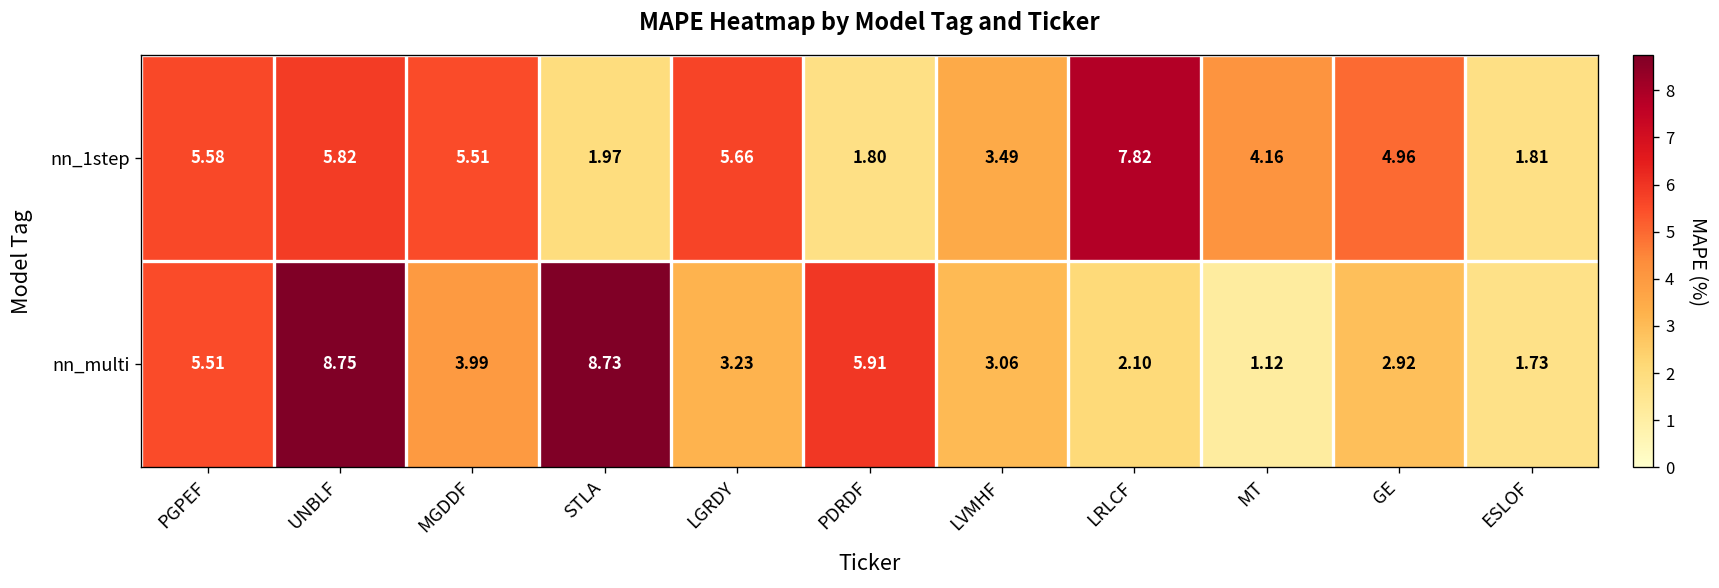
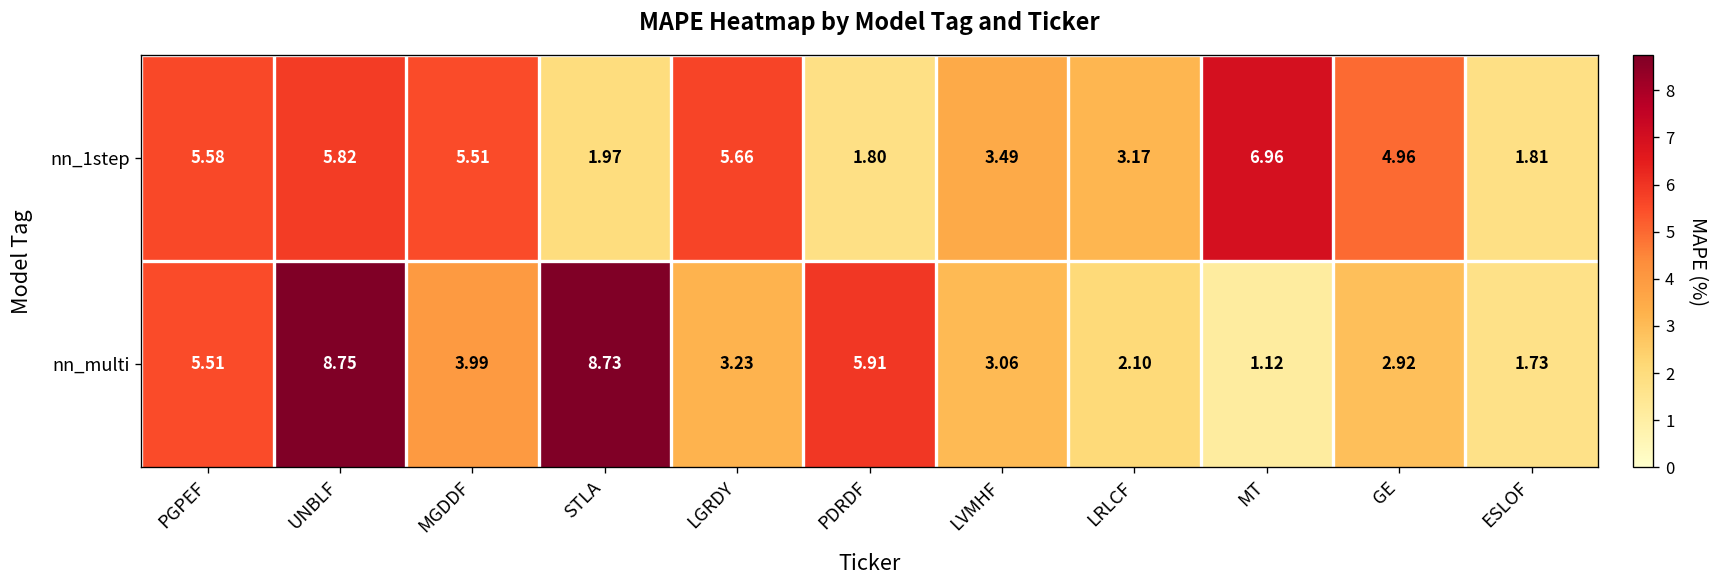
nn_1step, LRLCF: 7.82 -> 3.17
nn_1step, MT: 4.16 -> 6.96
